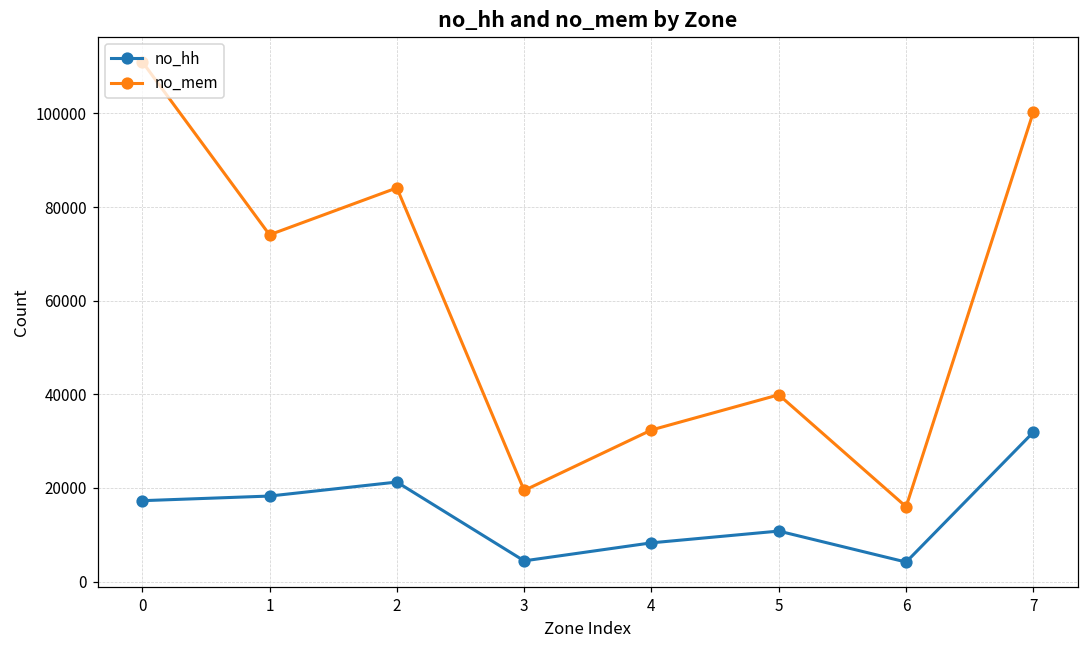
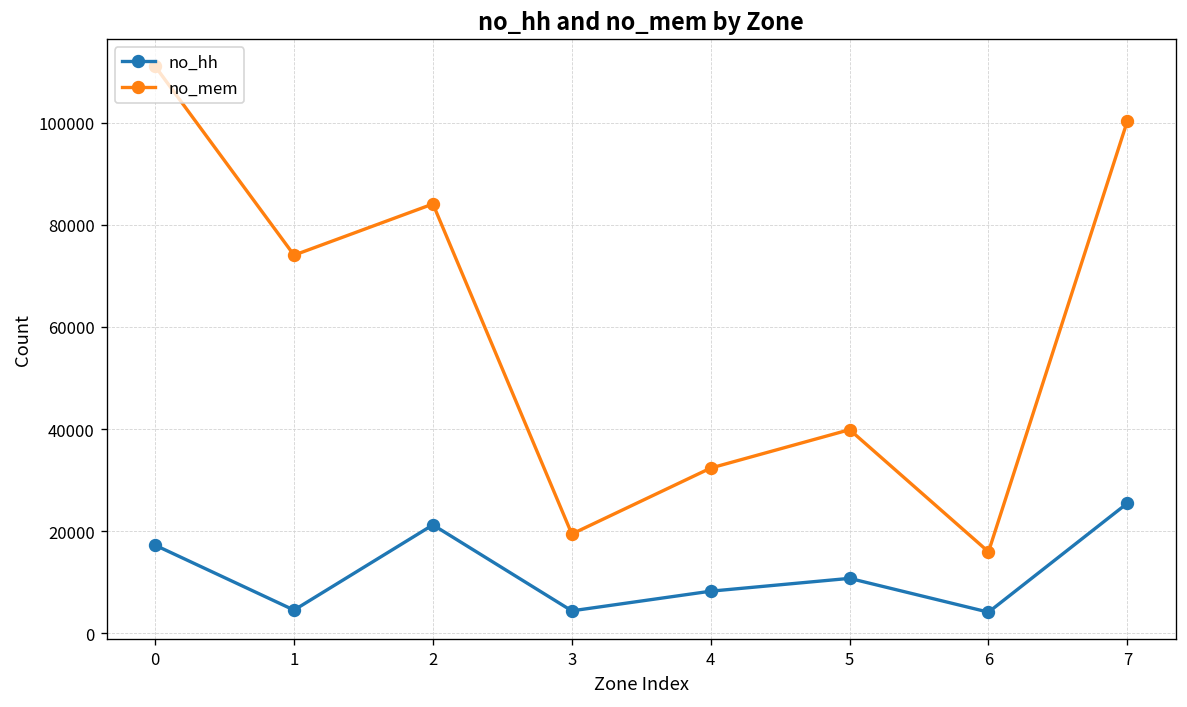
no_hh, 1: 18000 -> 5000
no_hh, 7: 32000 -> 25000
